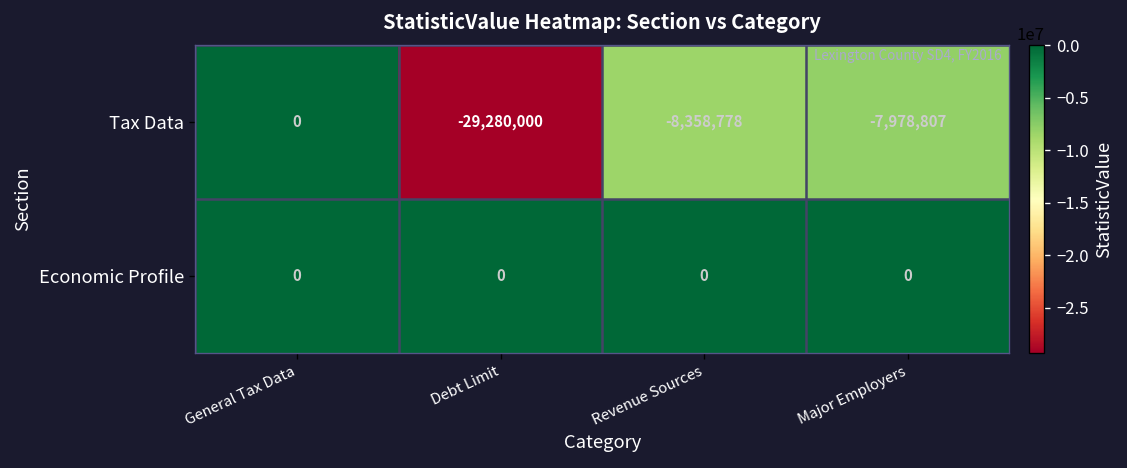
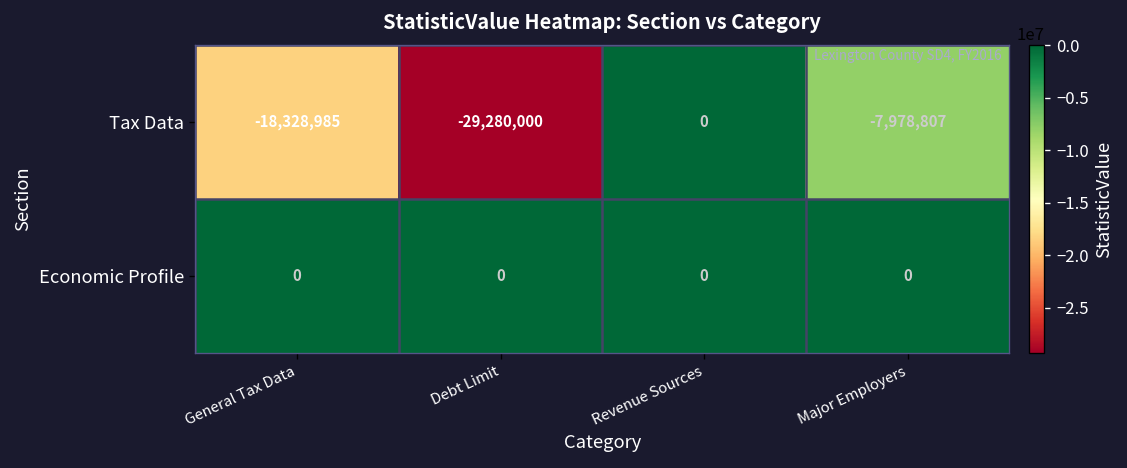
Tax Data, General Tax Data: 0 -> -18,328,985
Tax Data, Revenue Sources: -8,358,778 -> 0
